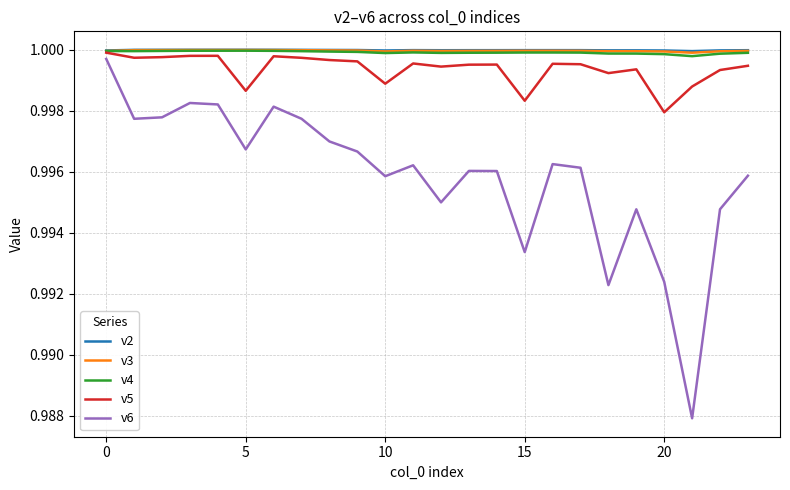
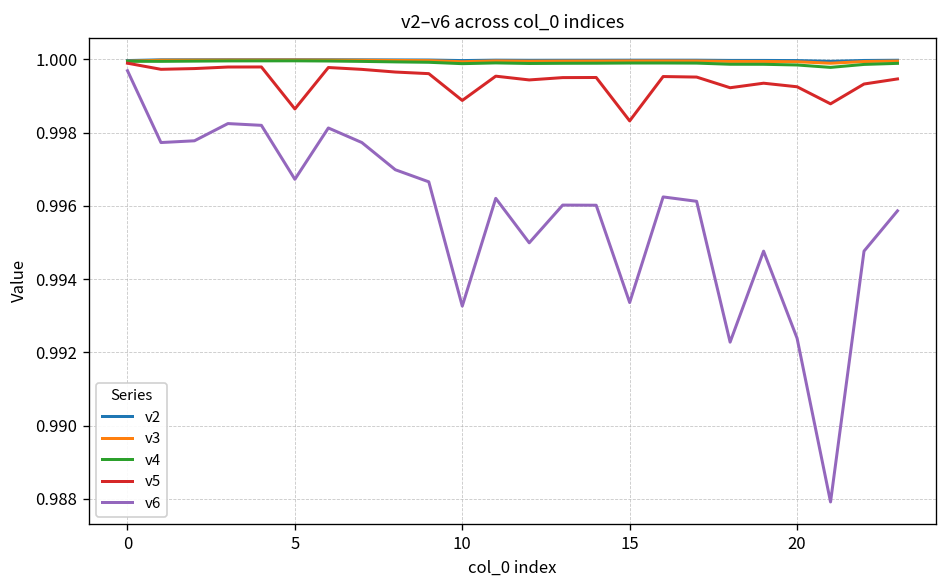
v6, 10: 0.9958 -> 0.9933
v5, 20: 0.9979 -> 0.9993
